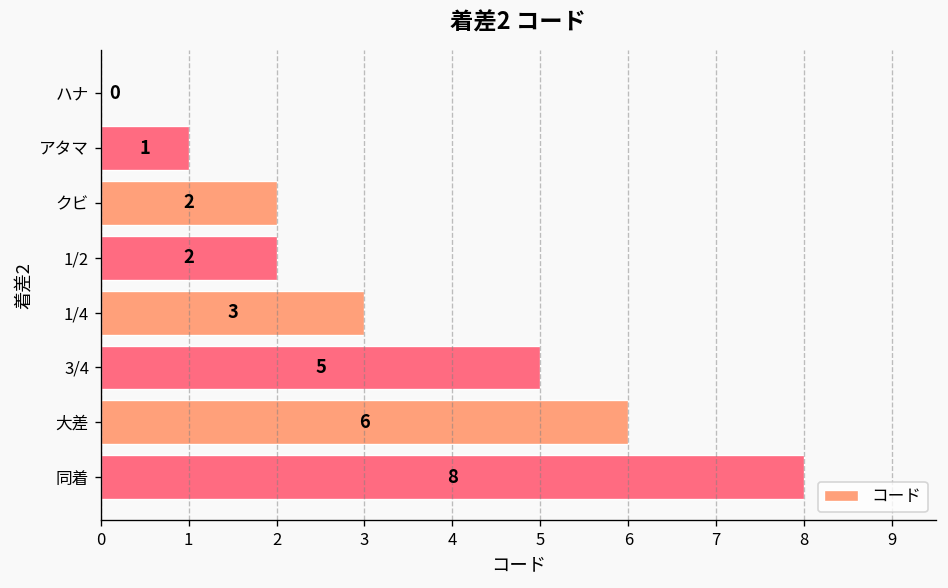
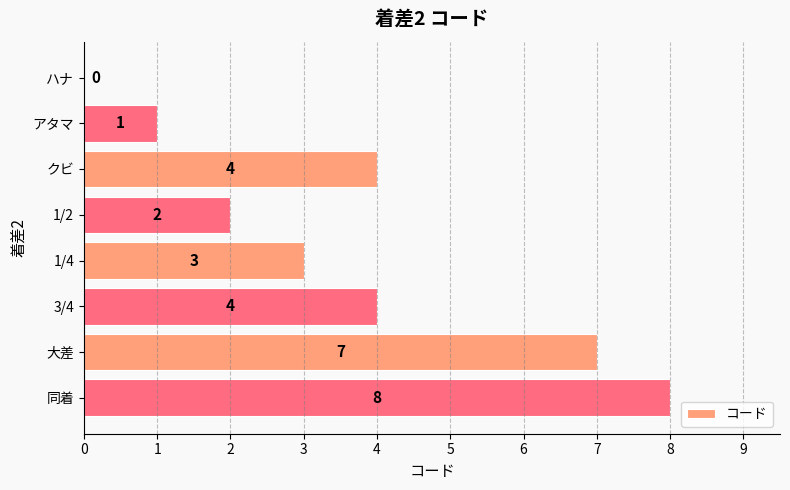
クビ: 2 -> 4
3/4: 5 -> 4
大差: 6 -> 7
